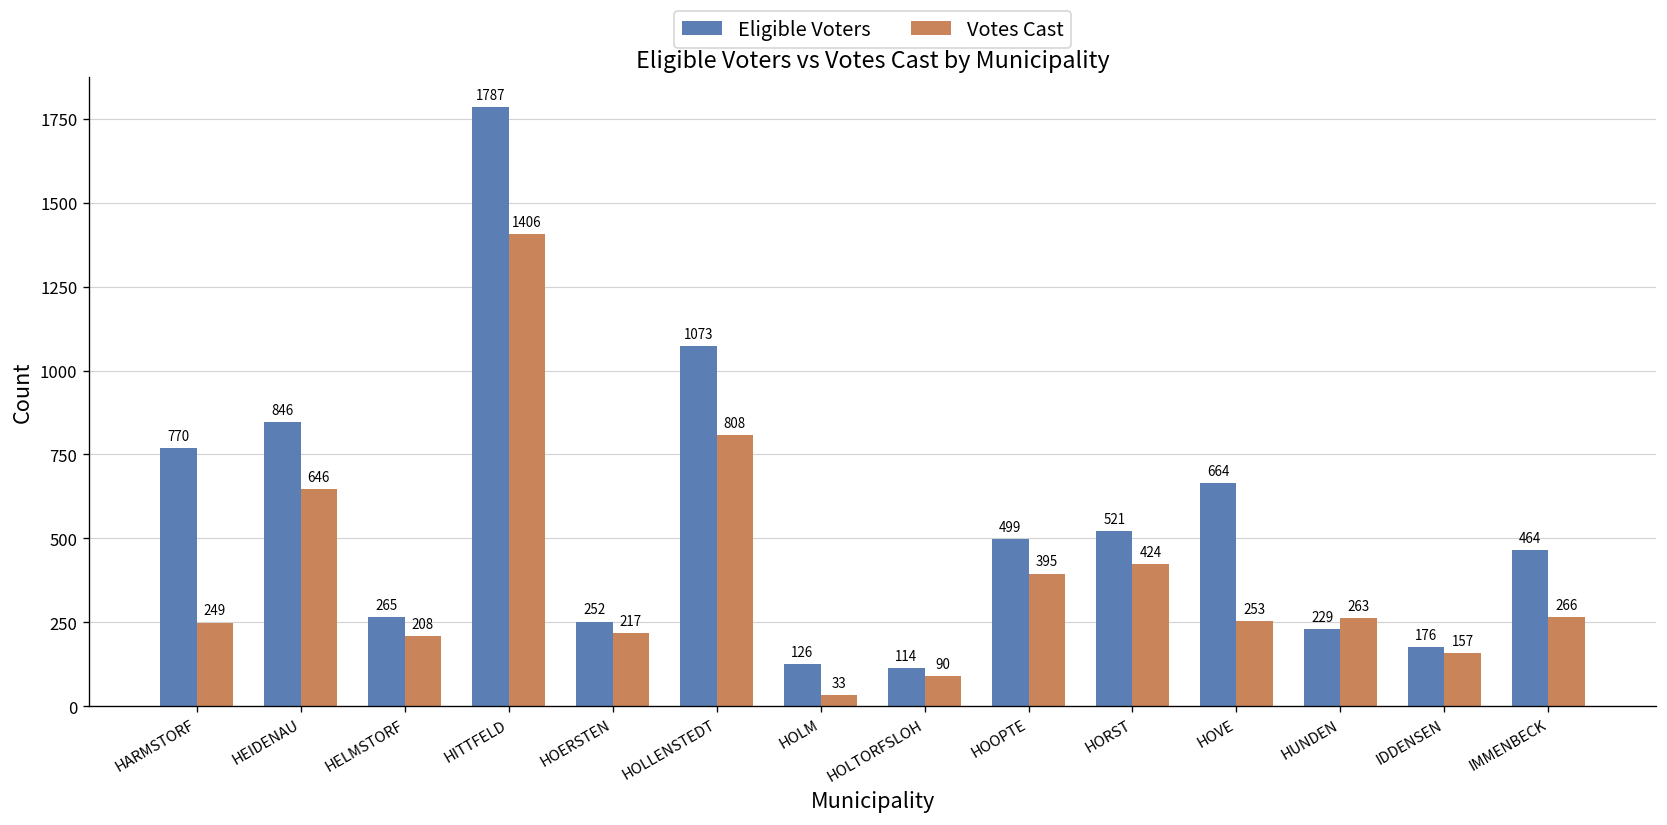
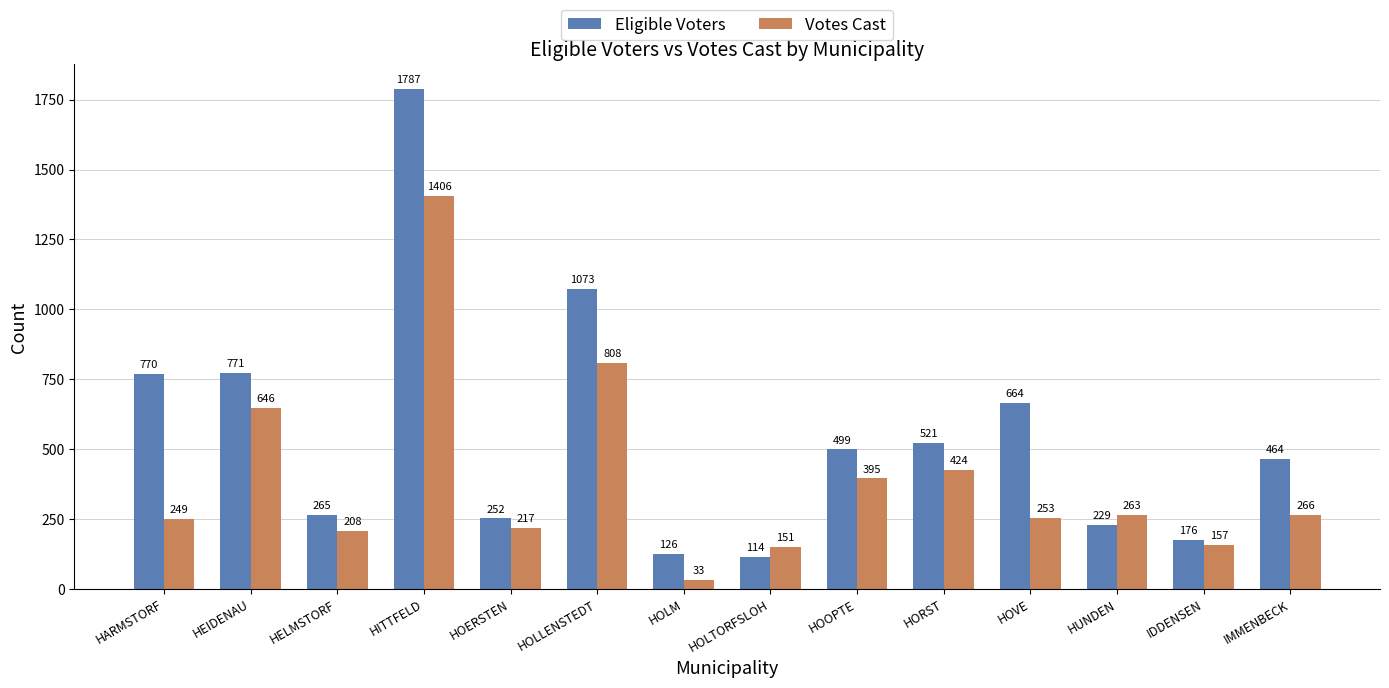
Eligible Voters, HEIDENAU: 846 -> 771
Votes Cast, HOLTORFSLOH: 90 -> 151
